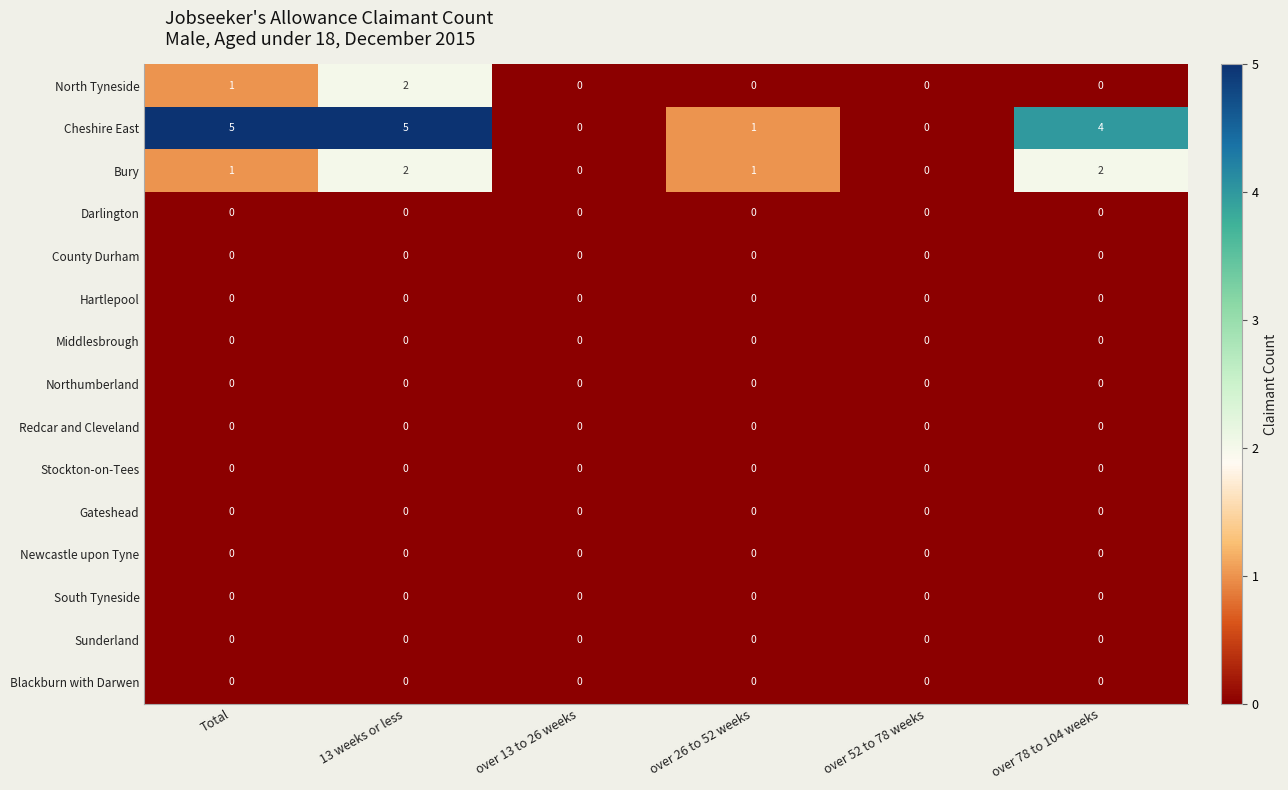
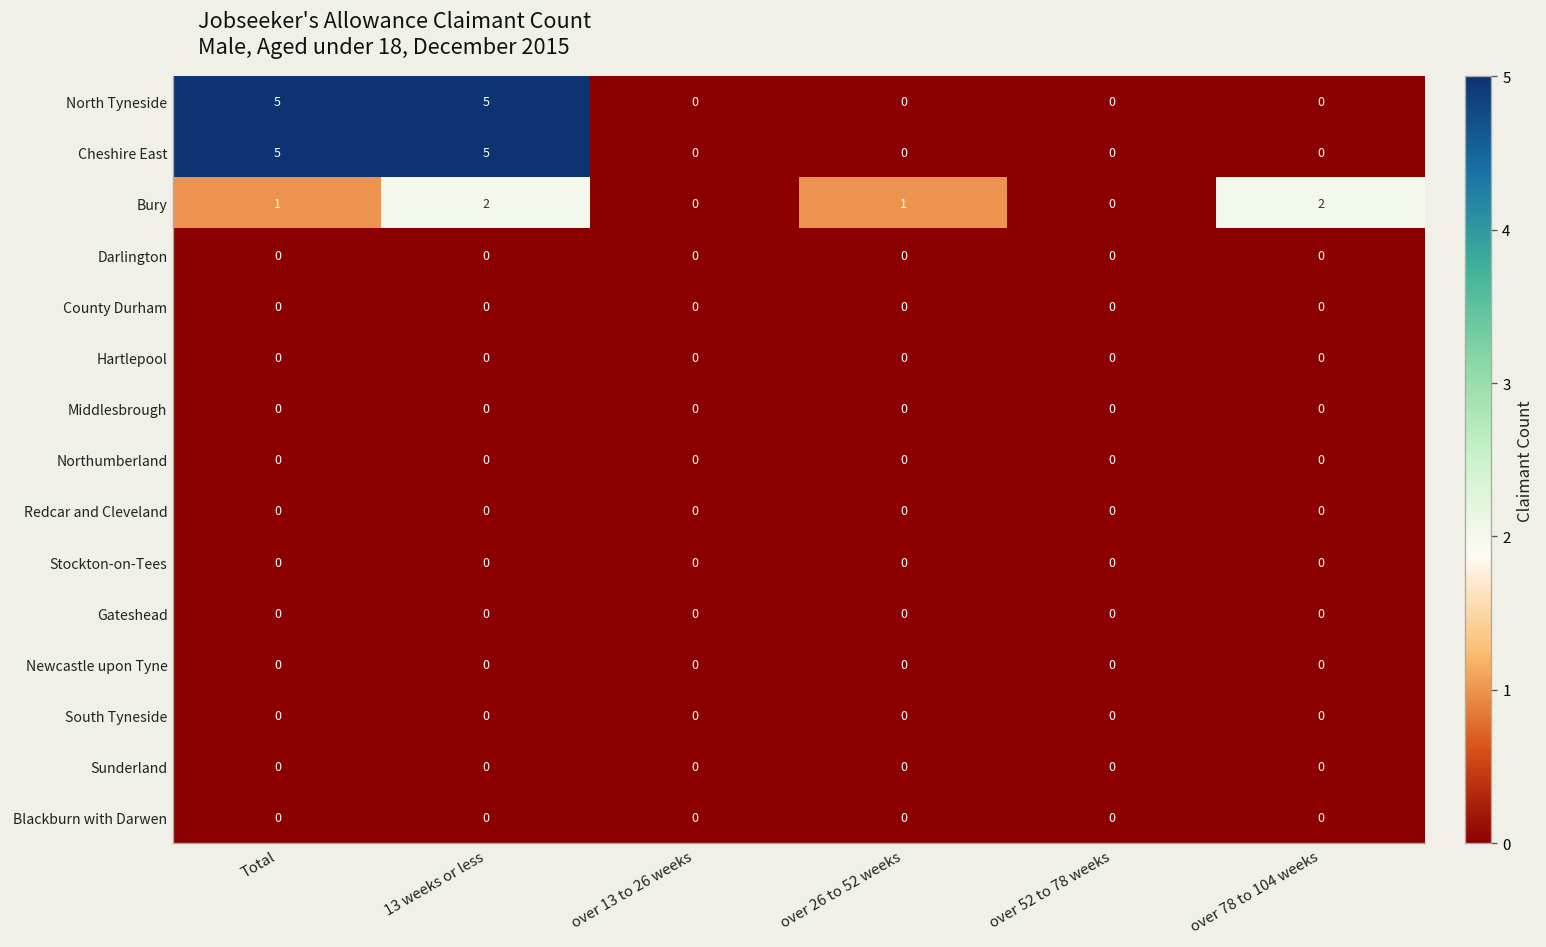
North Tyneside, Total: 1 -> 5
North Tyneside, 13 weeks or less: 2 -> 5
Cheshire East, over 26 to 52 weeks: 1 -> 0
Cheshire East, over 78 to 104 weeks: 4 -> 0
